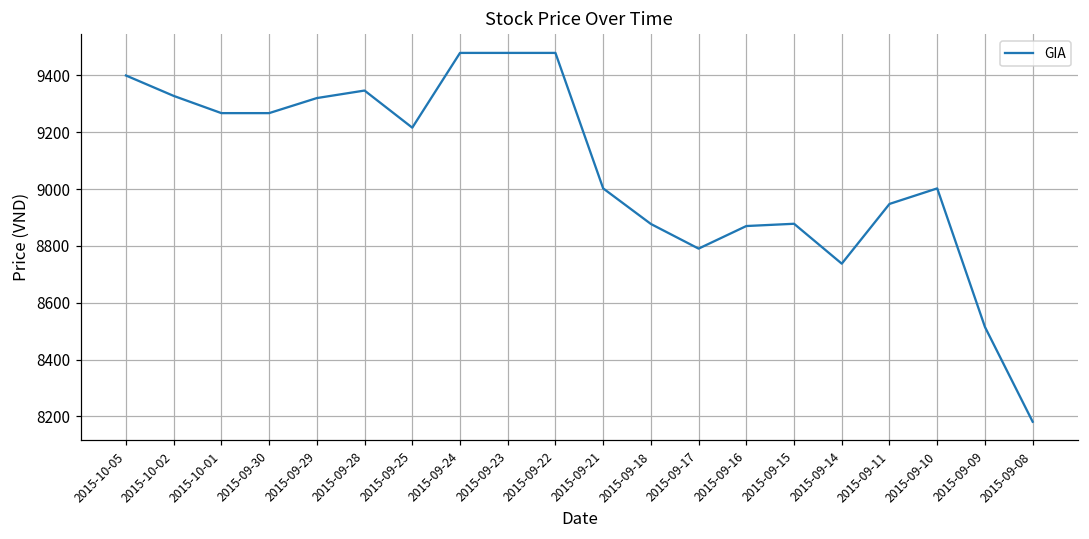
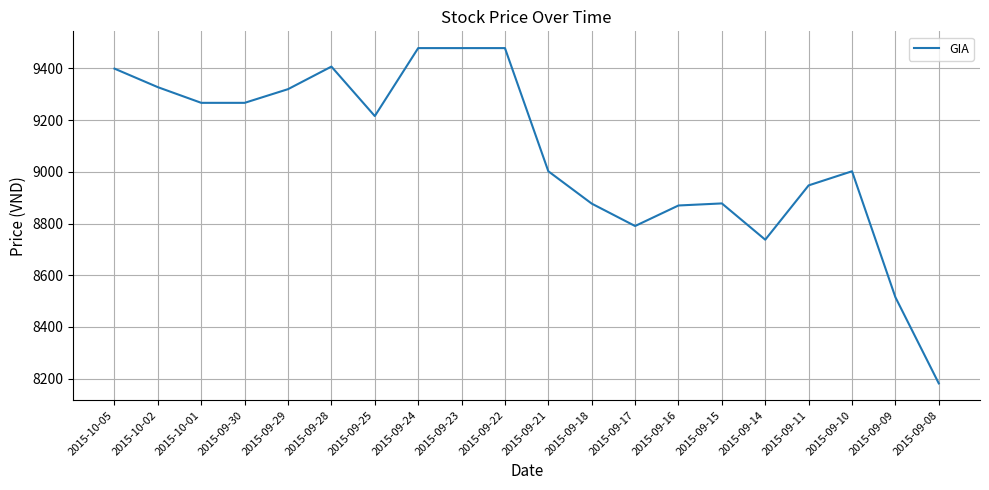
2015-09-28: 9350 -> 9410
